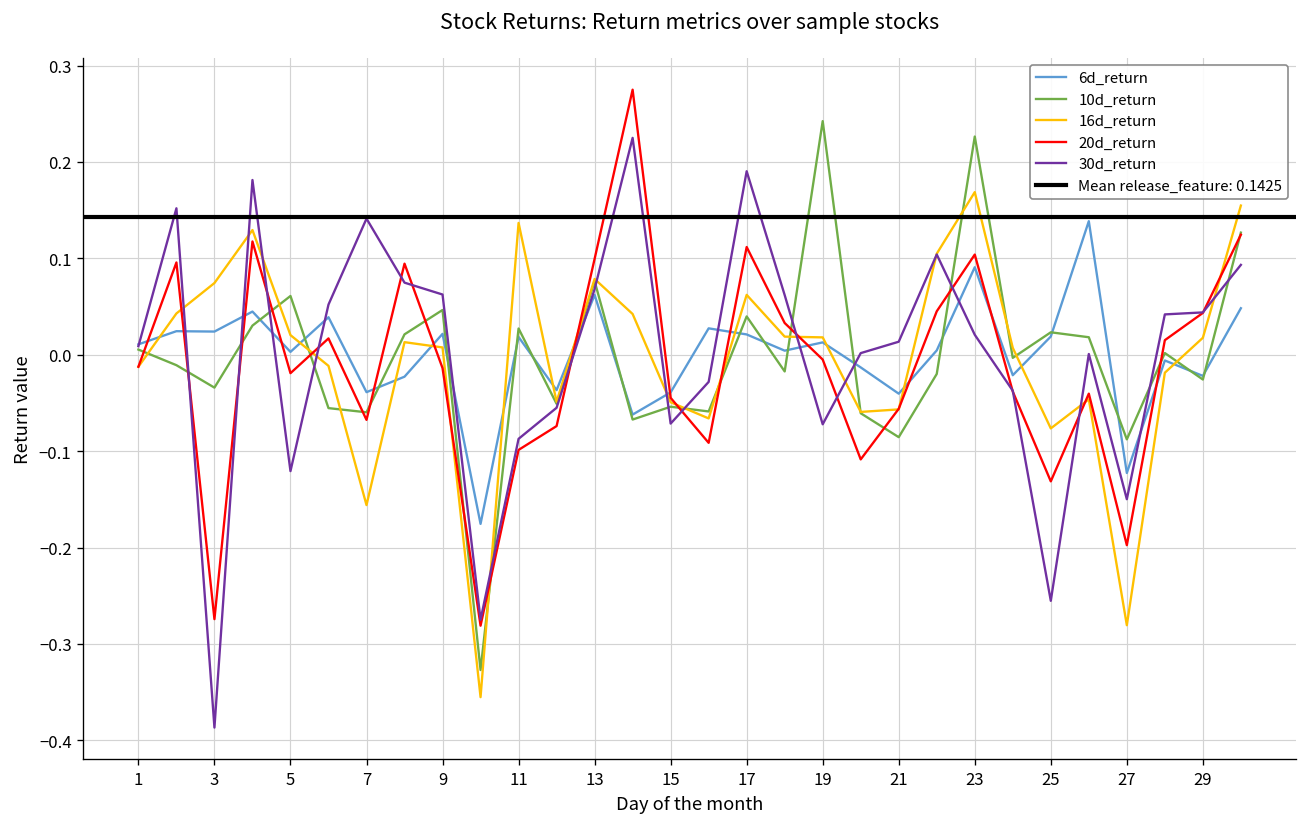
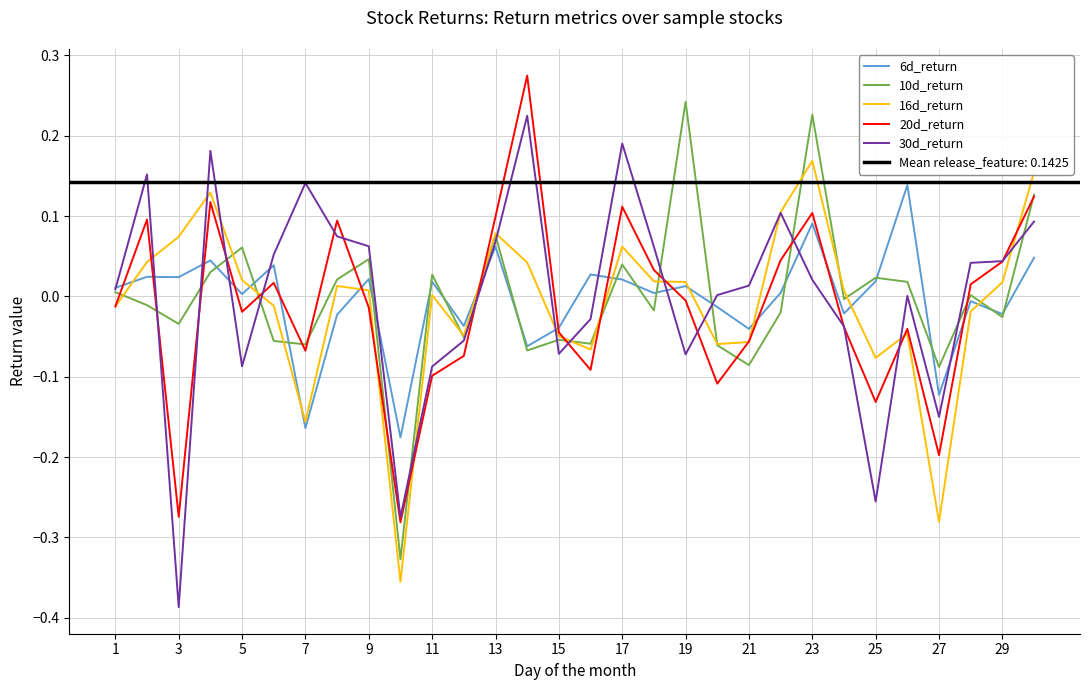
30d_return, 5: -0.12 -> -0.09
6d_return, 7: -0.04 -> -0.16
16d_return, 11: 0.14 -> 0.00
